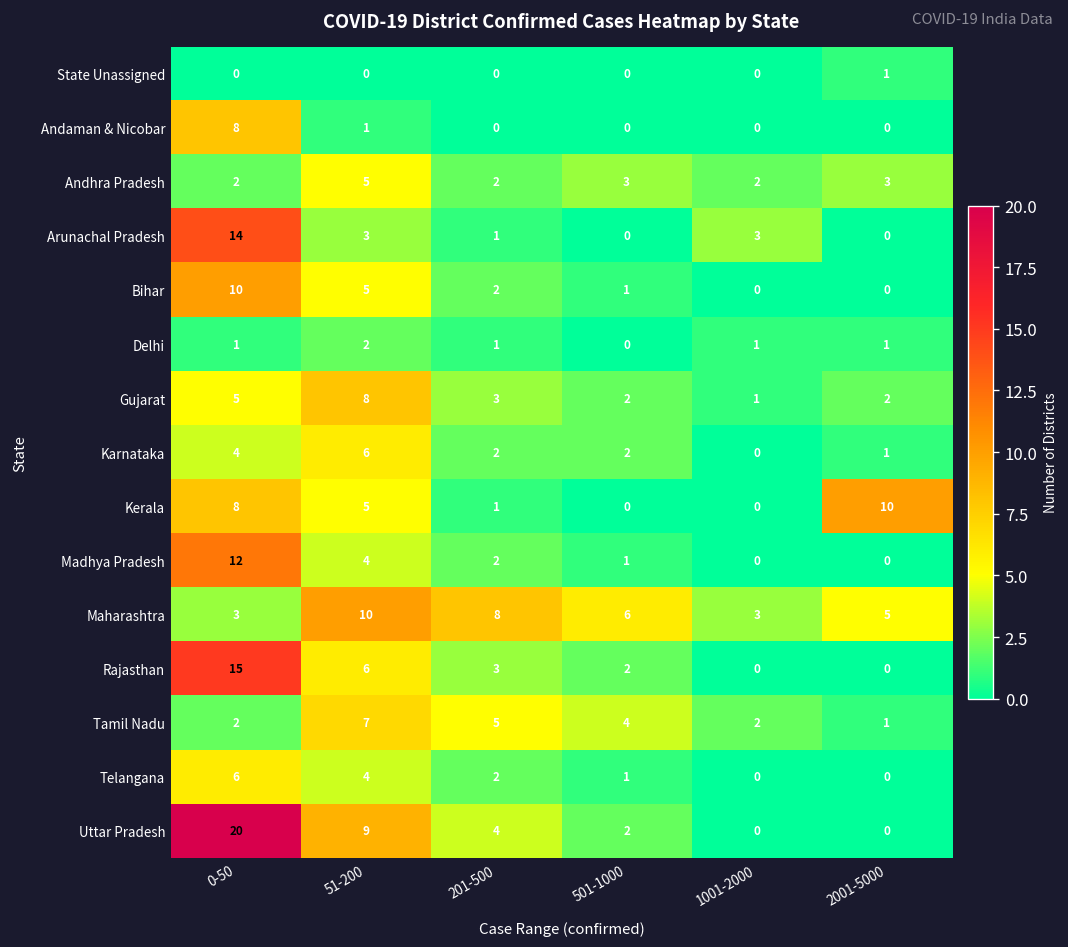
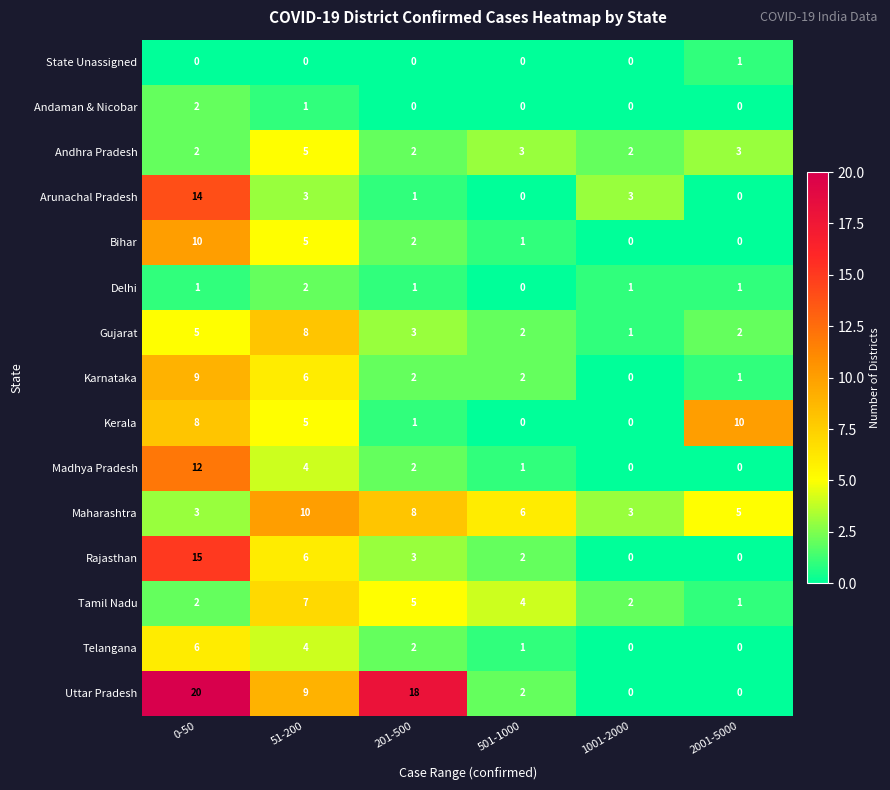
Andaman & Nicobar, 0-50: 8 -> 2
Karnataka, 0-50: 4 -> 9
Uttar Pradesh, 201-500: 4 -> 18
